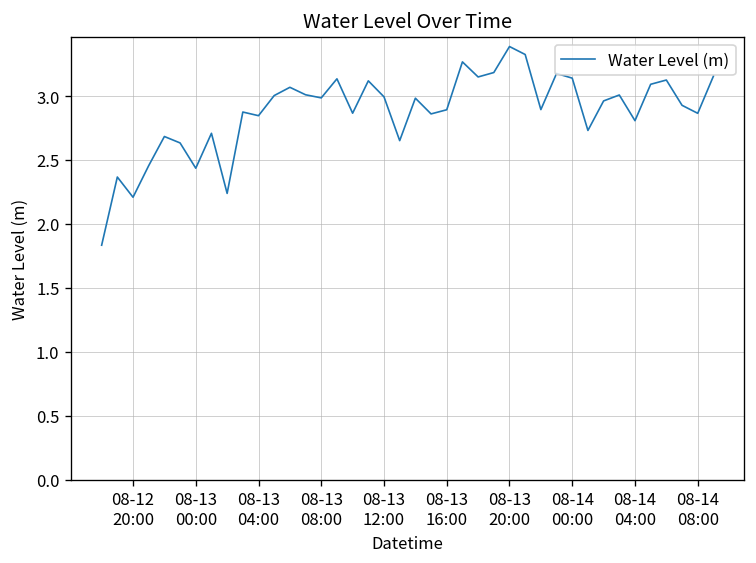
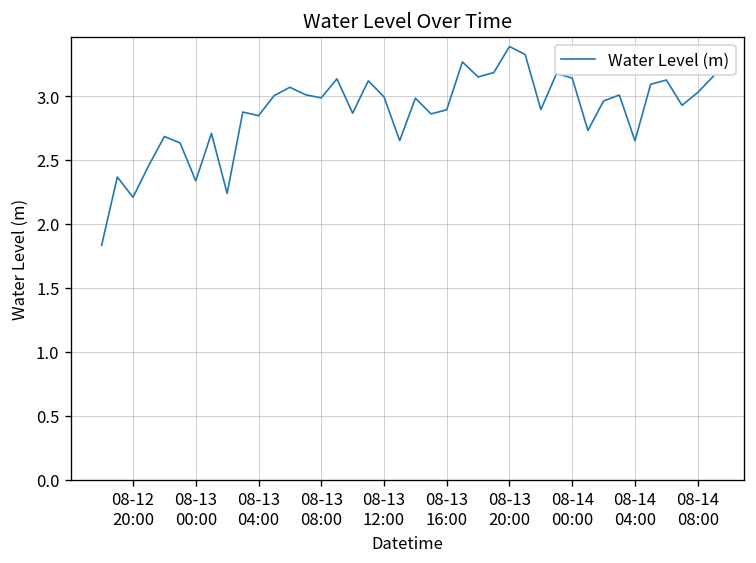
08-13 00:00: 2.44 -> 2.34
08-14 04:00: 2.81 -> 2.65
08-14 08:00: 2.86 -> 3.03
